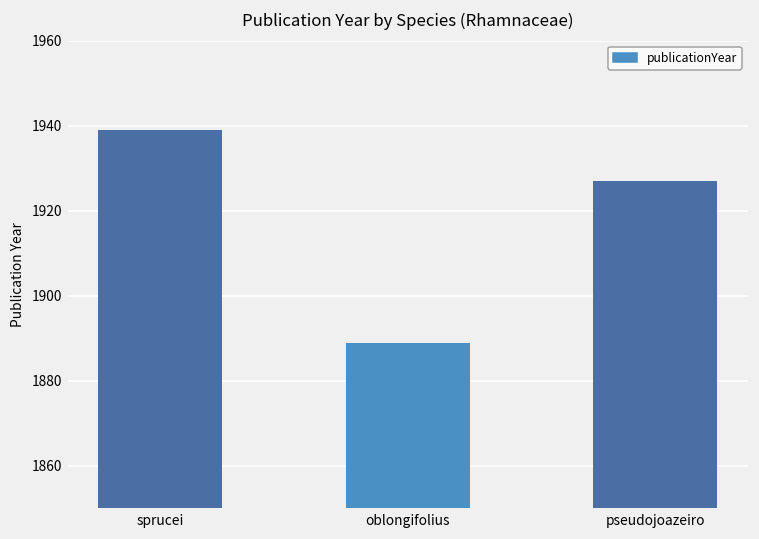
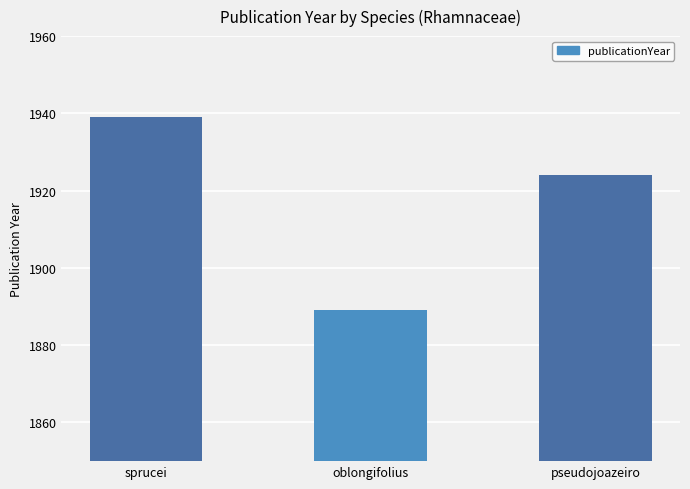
pseudojoazeiro: 1927 -> 1924
